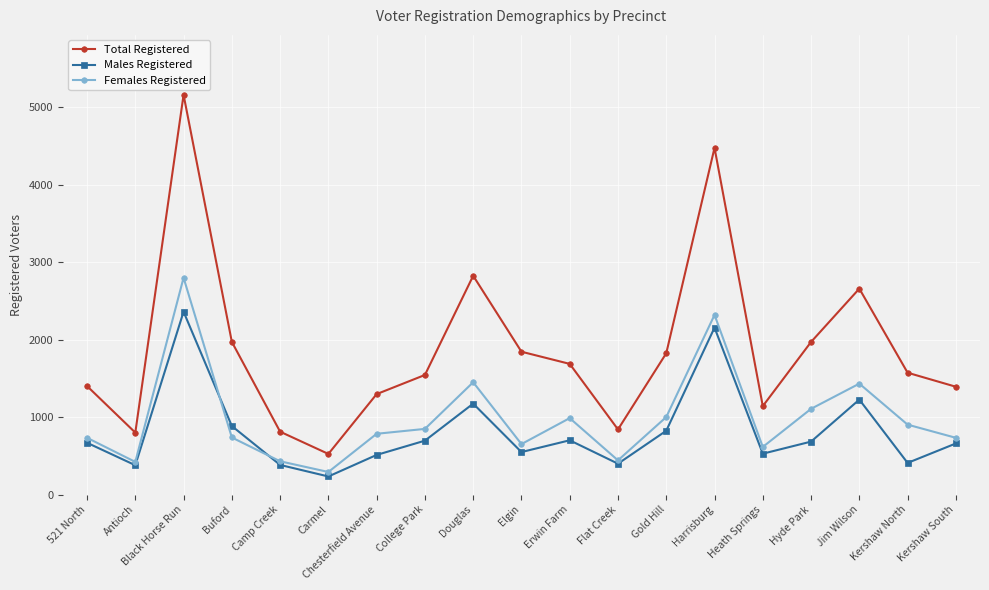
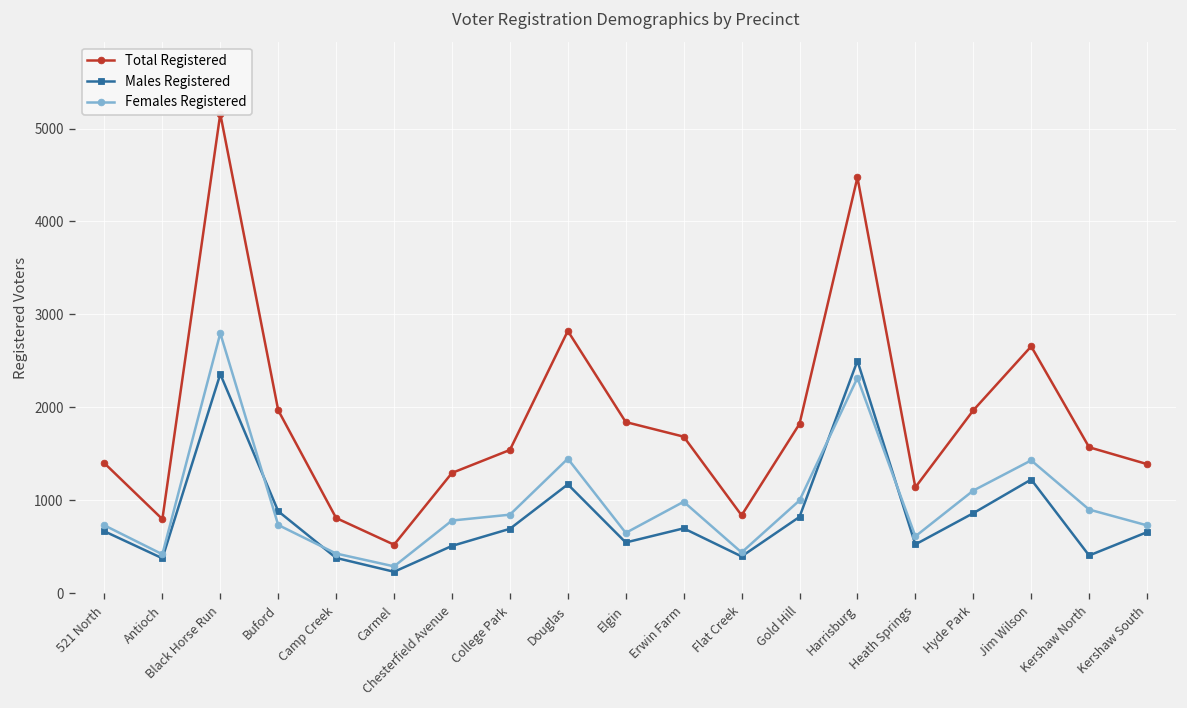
Males Registered, Harrisburg: 2200 -> 2500
Males Registered, Hyde Park: 700 -> 900
